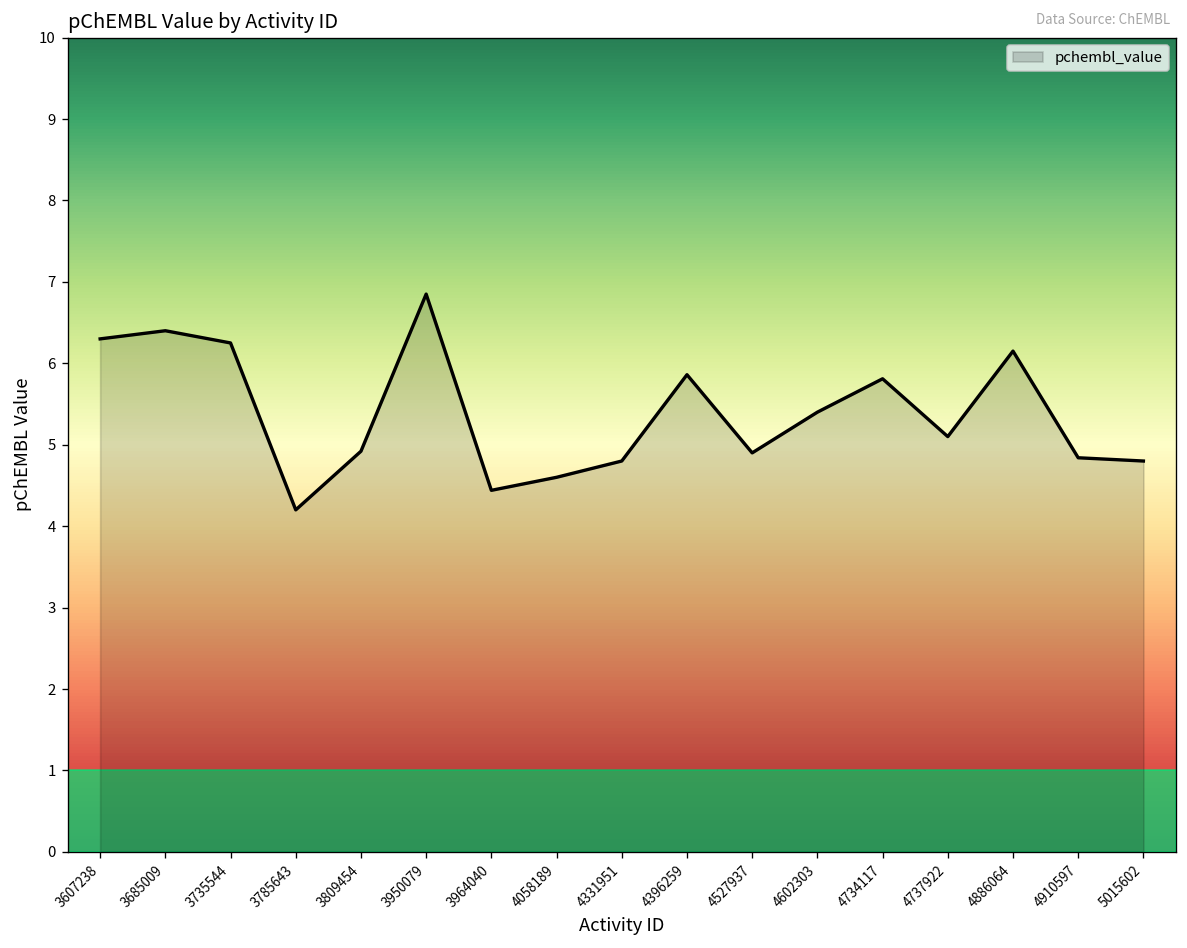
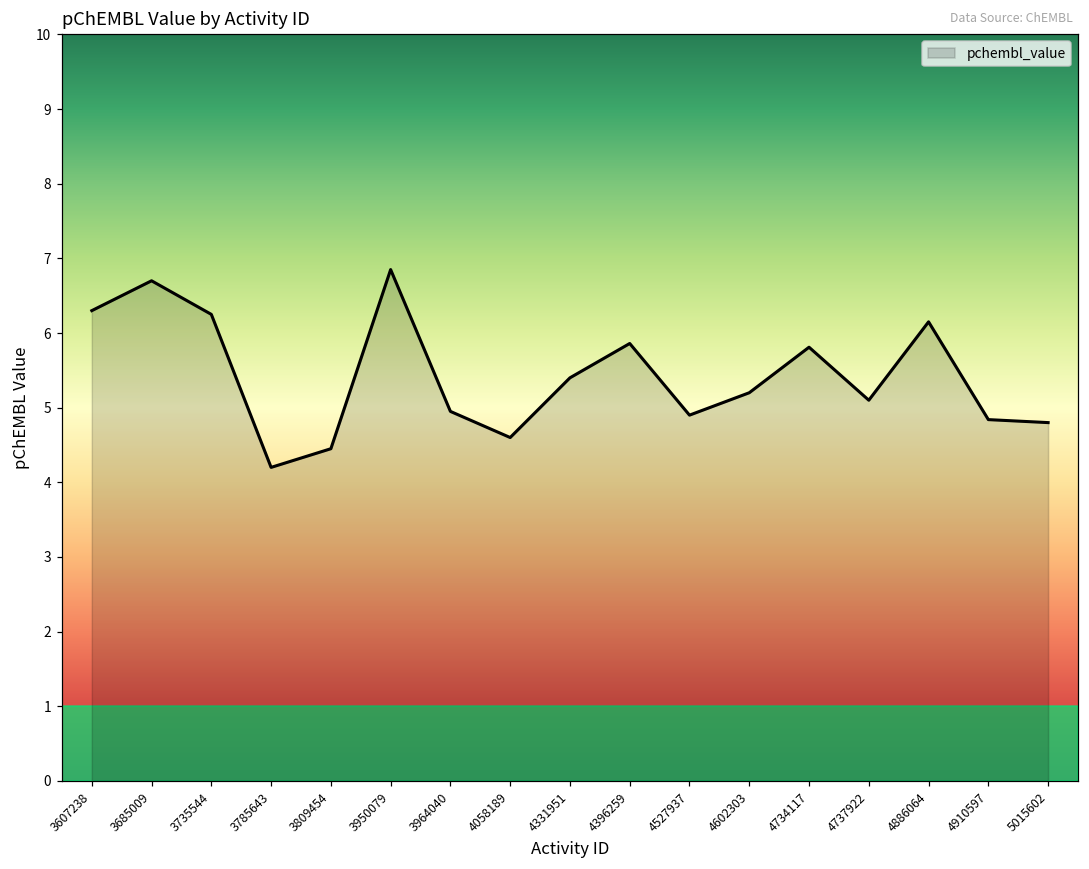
3685009: 6.4 -> 6.7
3809454: 4.9 -> 4.5
3964040: 4.4 -> 5.0
4331951: 4.8 -> 5.4
4602303: 5.4 -> 5.2
